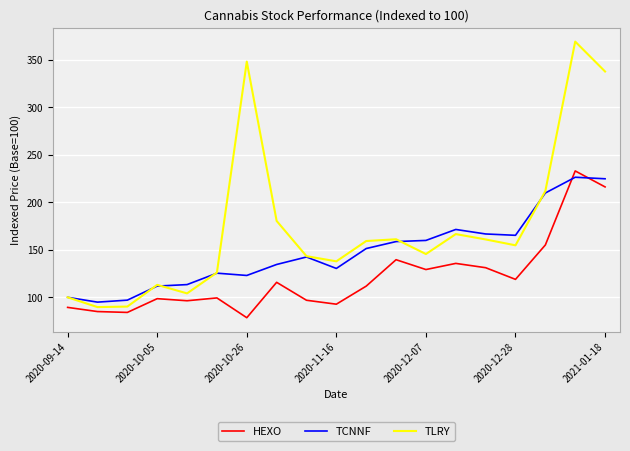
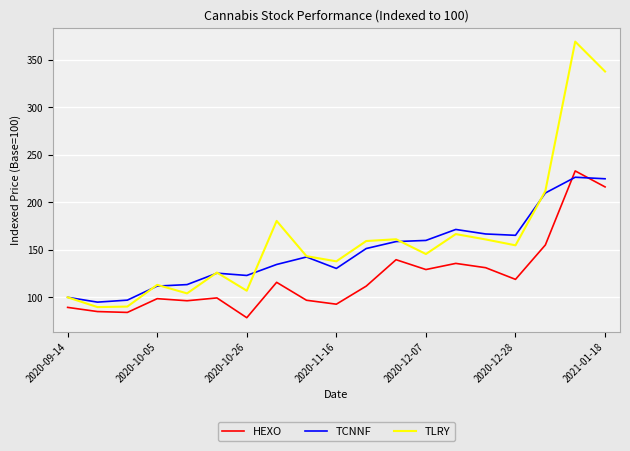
TLRY, 2020-10-26: 350 -> 110
